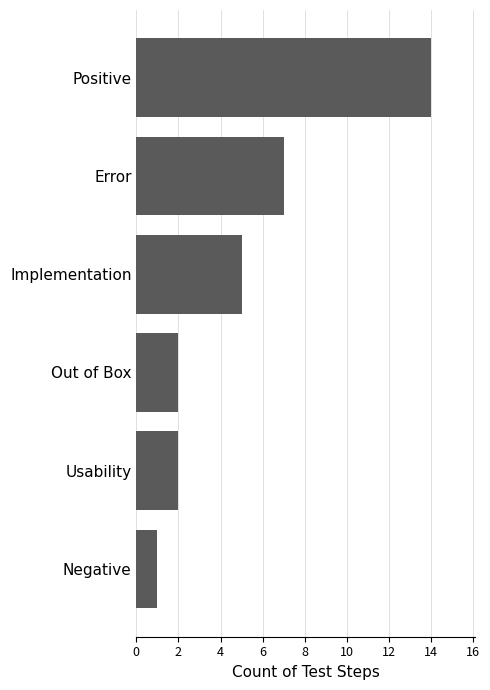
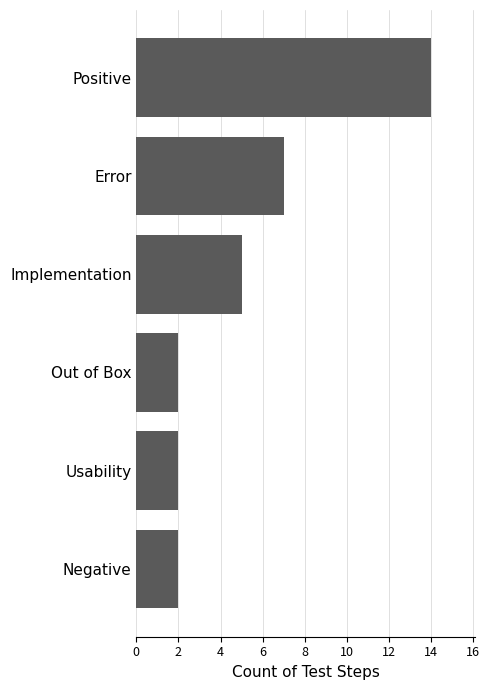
Negative: 1 -> 2
